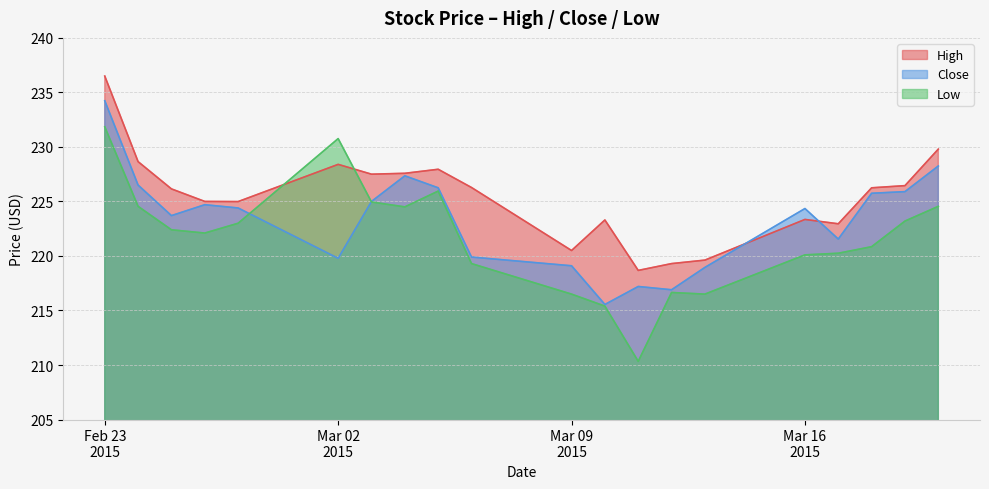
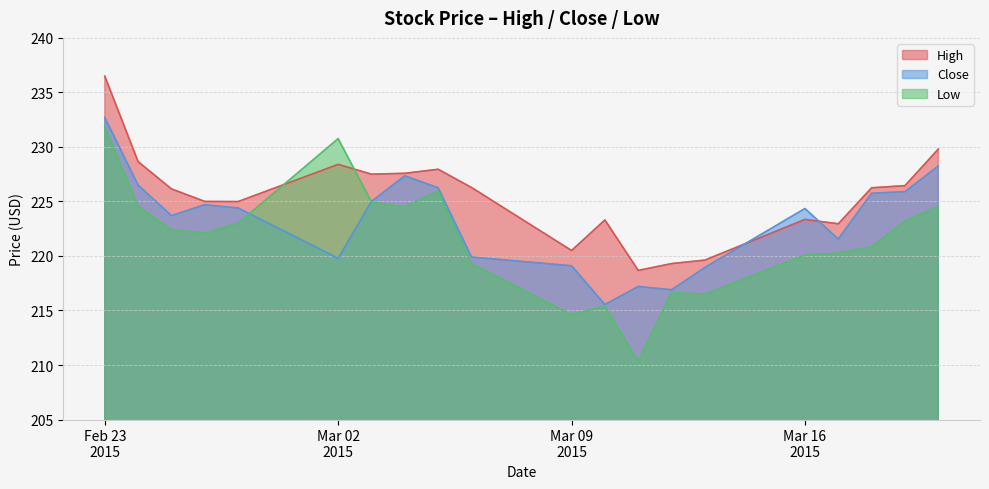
Close, Feb 23 2015: 234.2 -> 232.7
Low, Mar 09 2015: 216.5 -> 214.6
